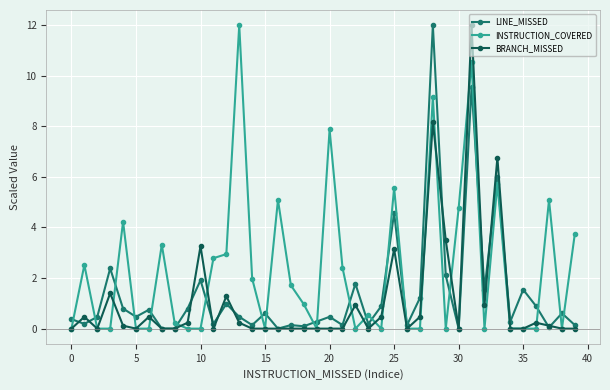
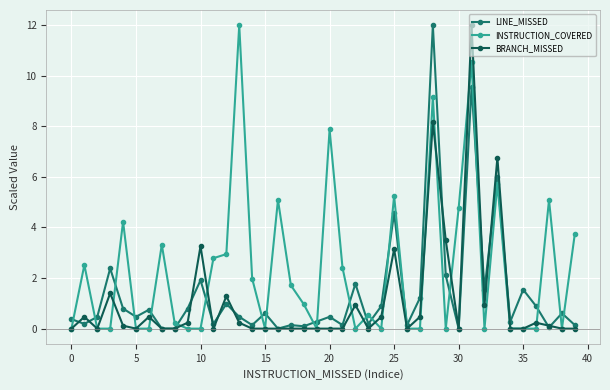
INSTRUCTION_COVERED, 25: 5.6 -> 5.3
